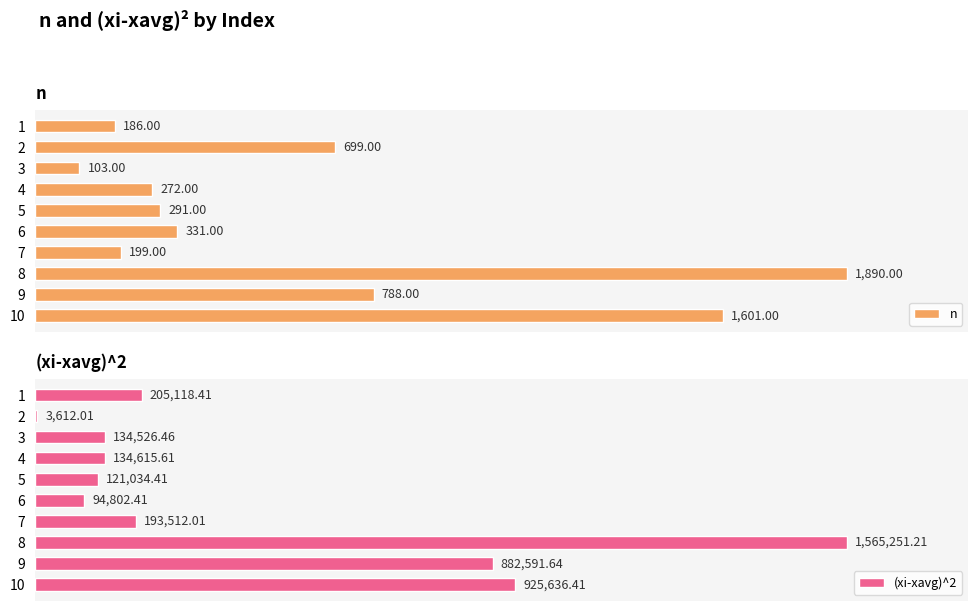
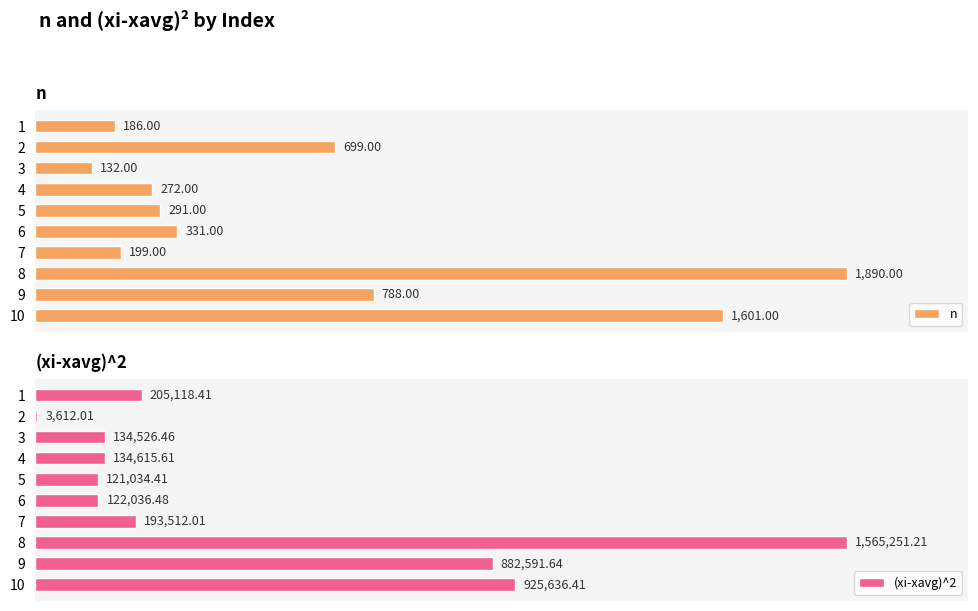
n, 3: 103.00 -> 132.00
(xi-xavg)^2, 6: 94,802.41 -> 122,036.48
